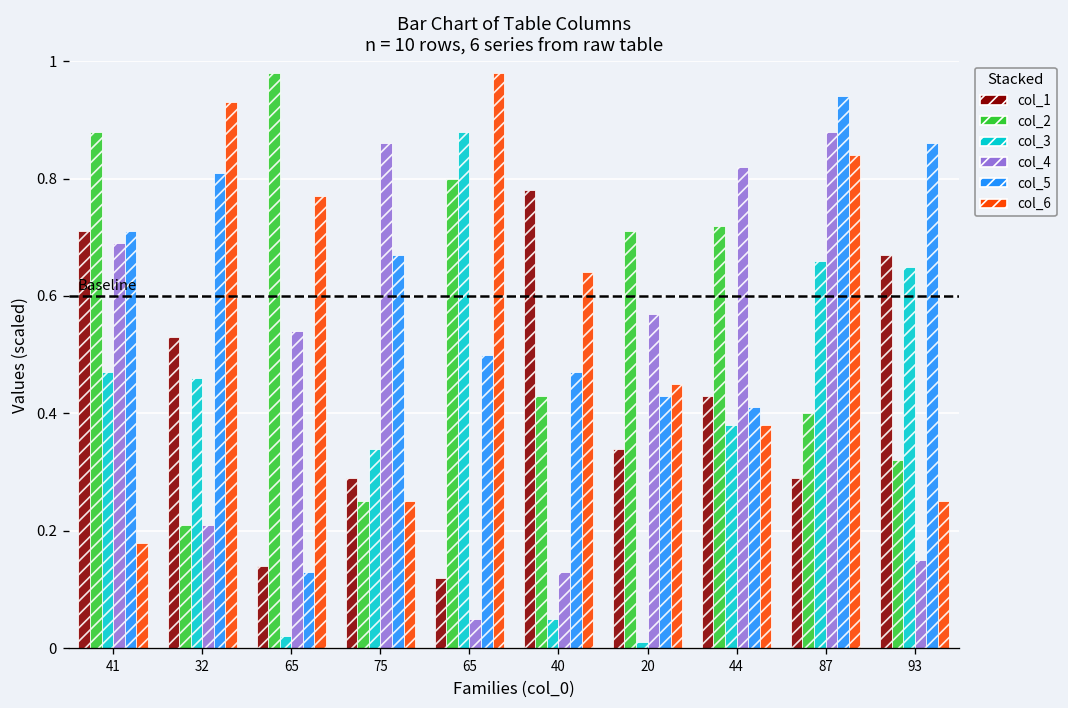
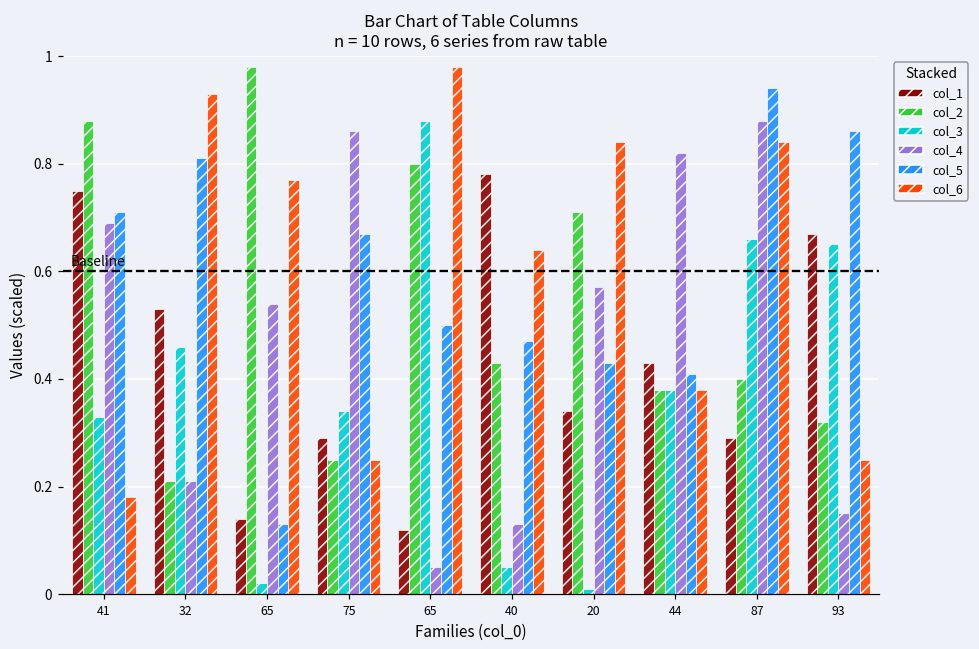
col_1, 41: 0.71 -> 0.75
col_3, 41: 0.47 -> 0.33
col_6, 20: 0.45 -> 0.84
col_2, 44: 0.72 -> 0.38
